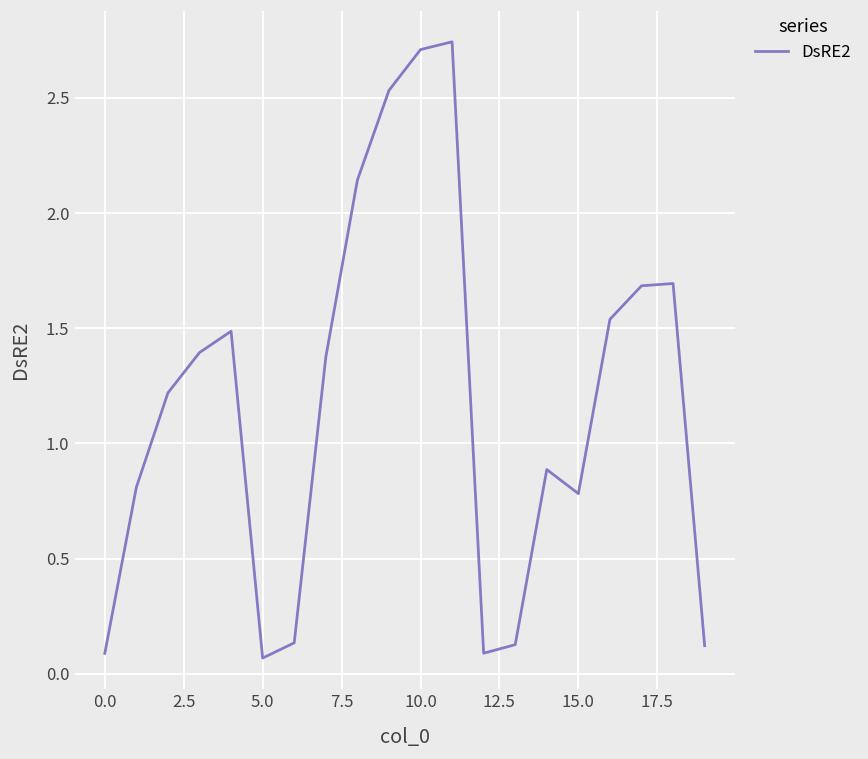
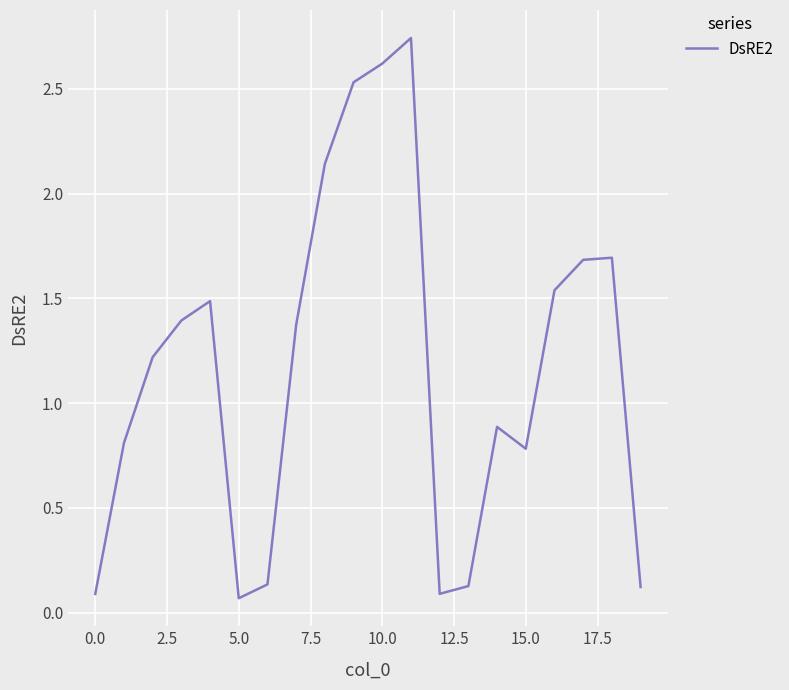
10.0: 2.71 -> 2.62
